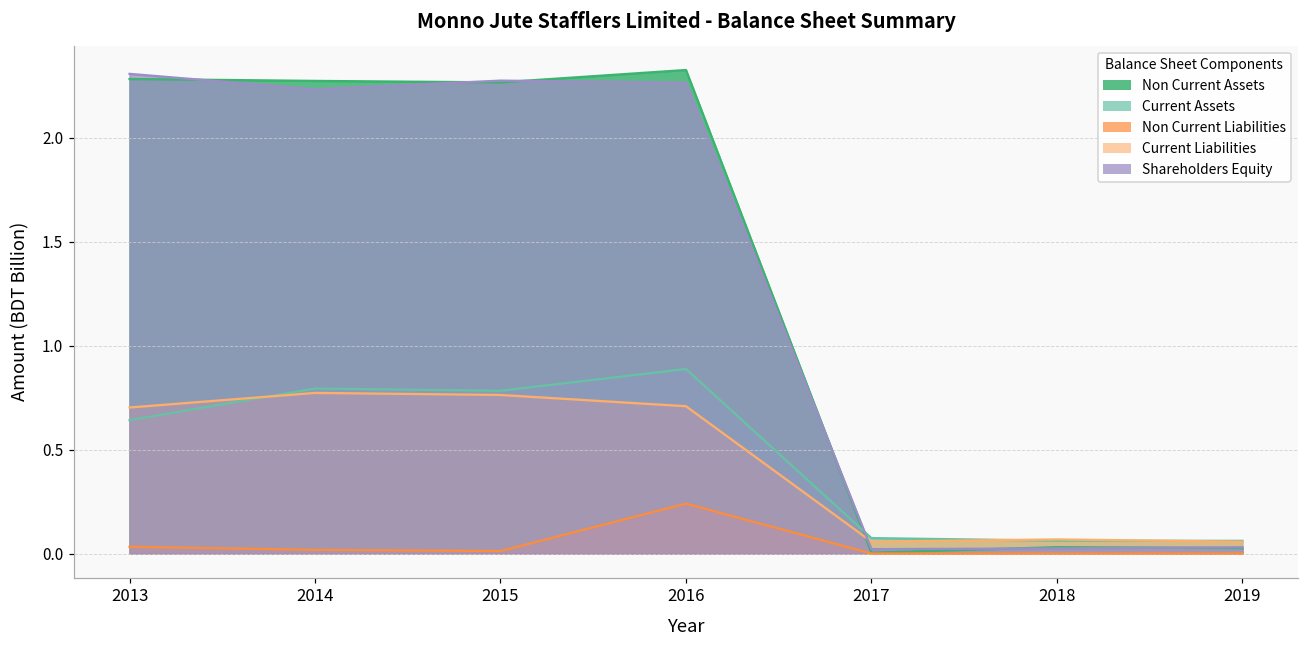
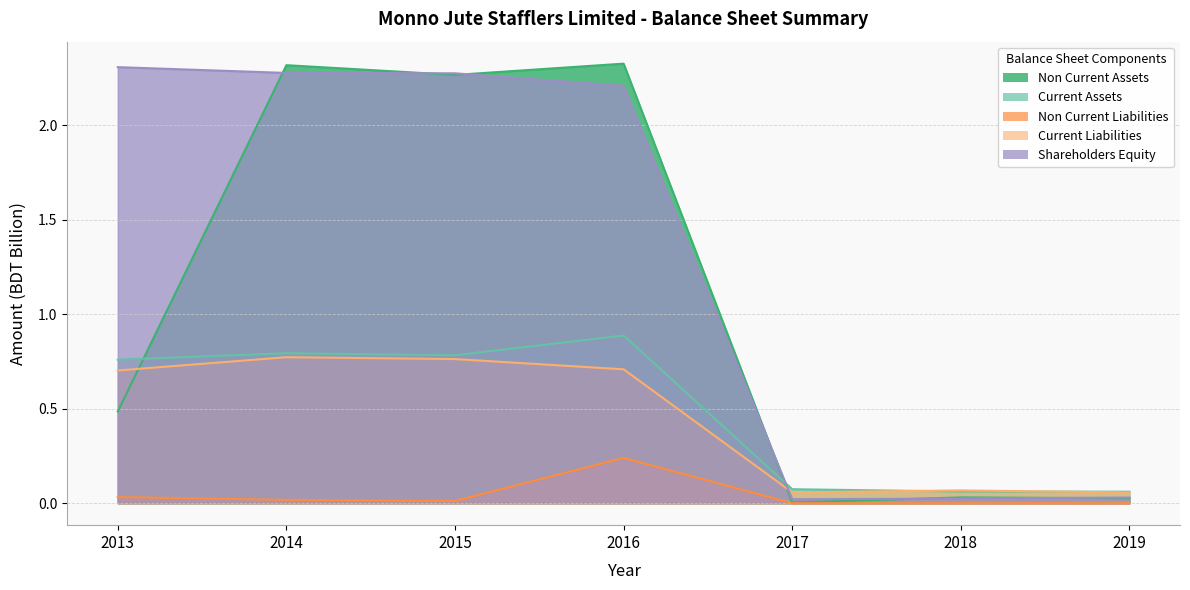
Non Current Assets, 2013: 2.28 -> 0.49
Current Assets, 2013: 0.64 -> 0.76
Non Current Assets, 2014: 2.27 -> 2.32
Shareholders Equity, 2014: 2.23 -> 2.28
Shareholders Equity, 2016: 2.27 -> 2.21
